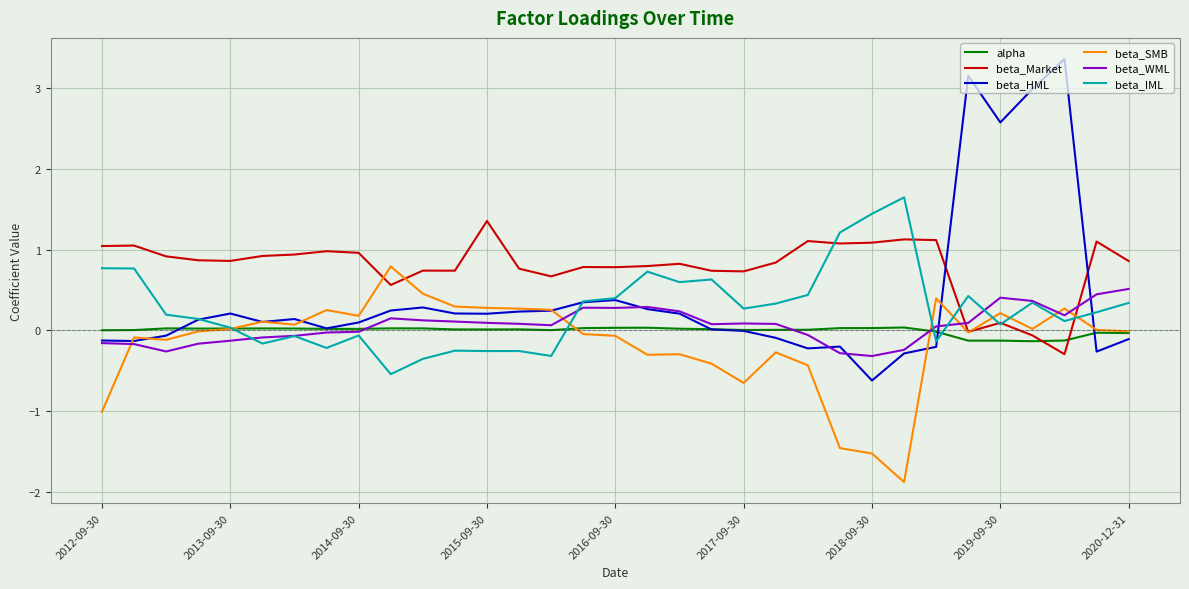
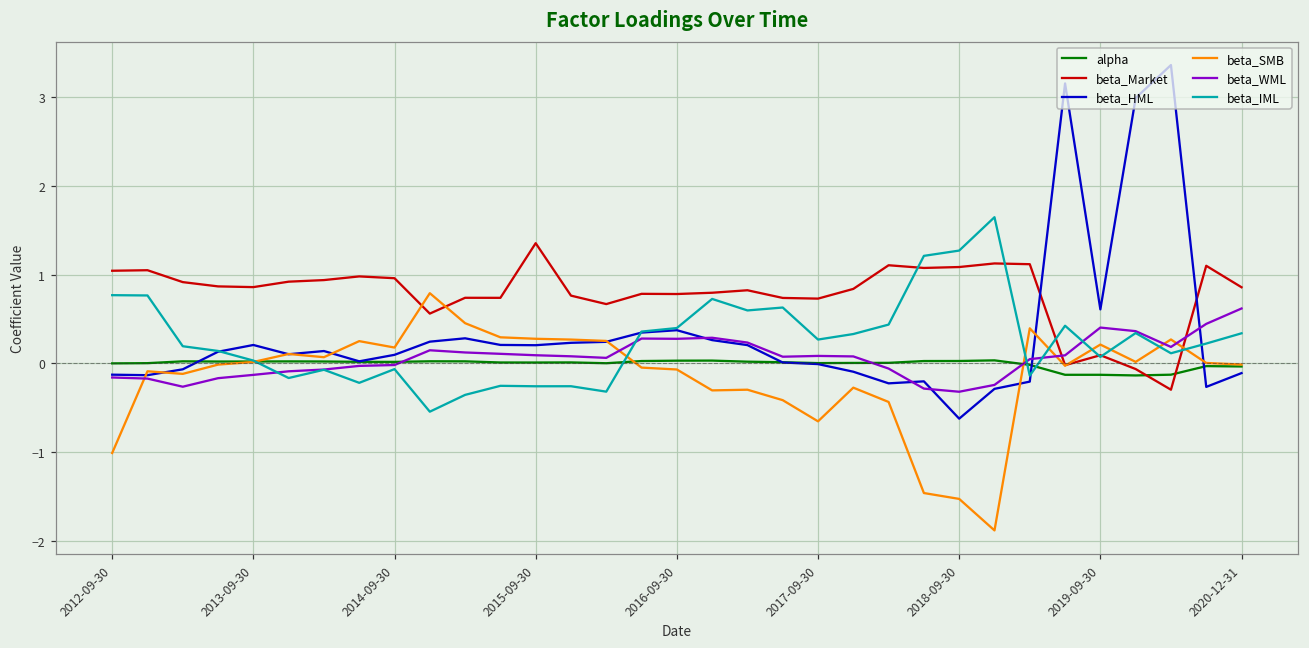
beta_IML, 2018-09-30: 1.4 -> 1.3
beta_HML, 2019-09-30: 2.6 -> 0.6
beta_WML, 2020-12-31: 0.5 -> 0.6
